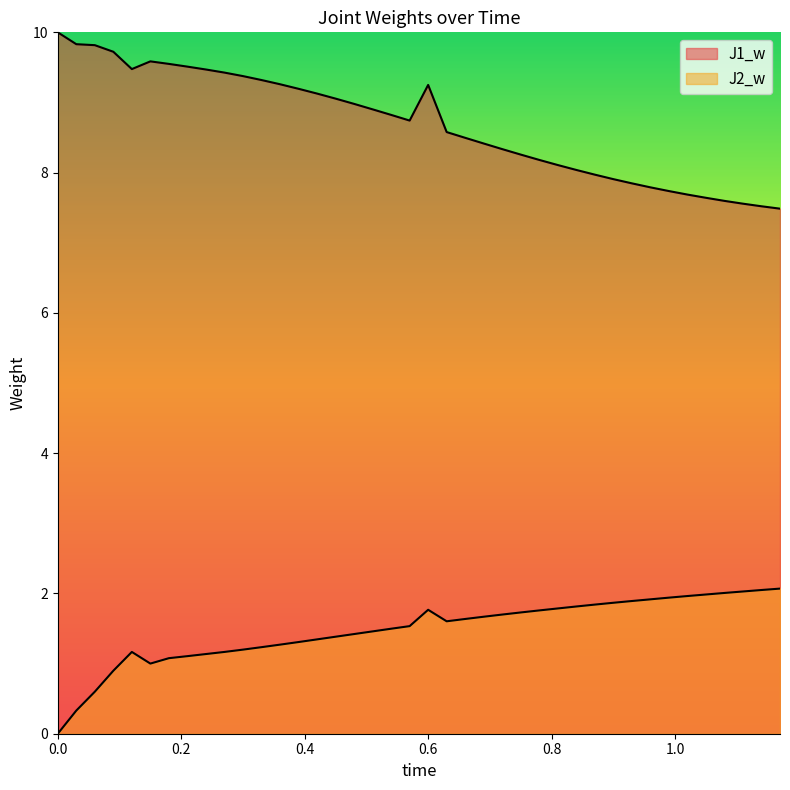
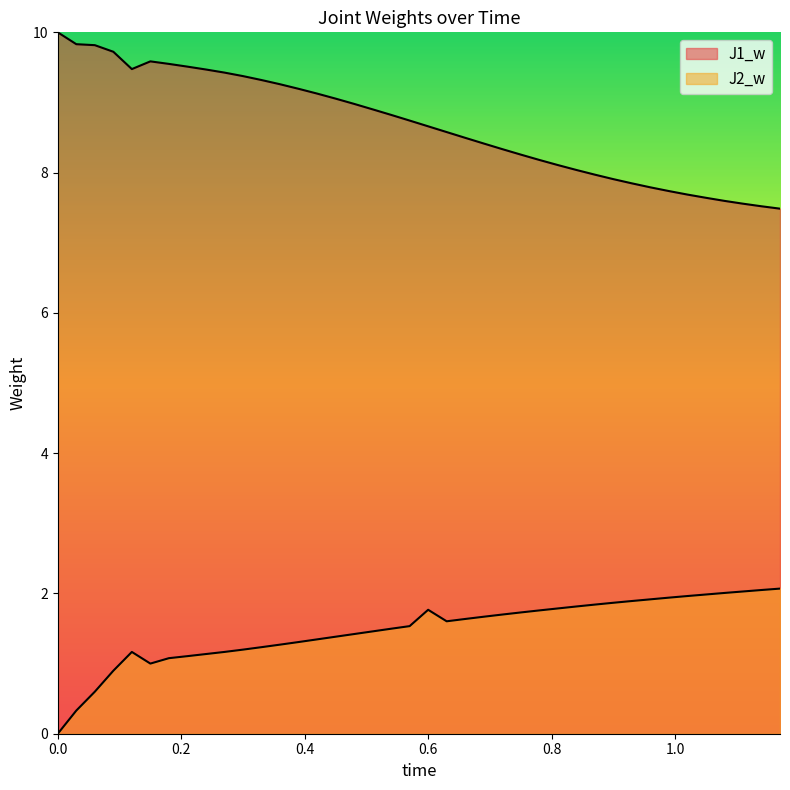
J1_w, 0.6: 9.3 -> 8.7
